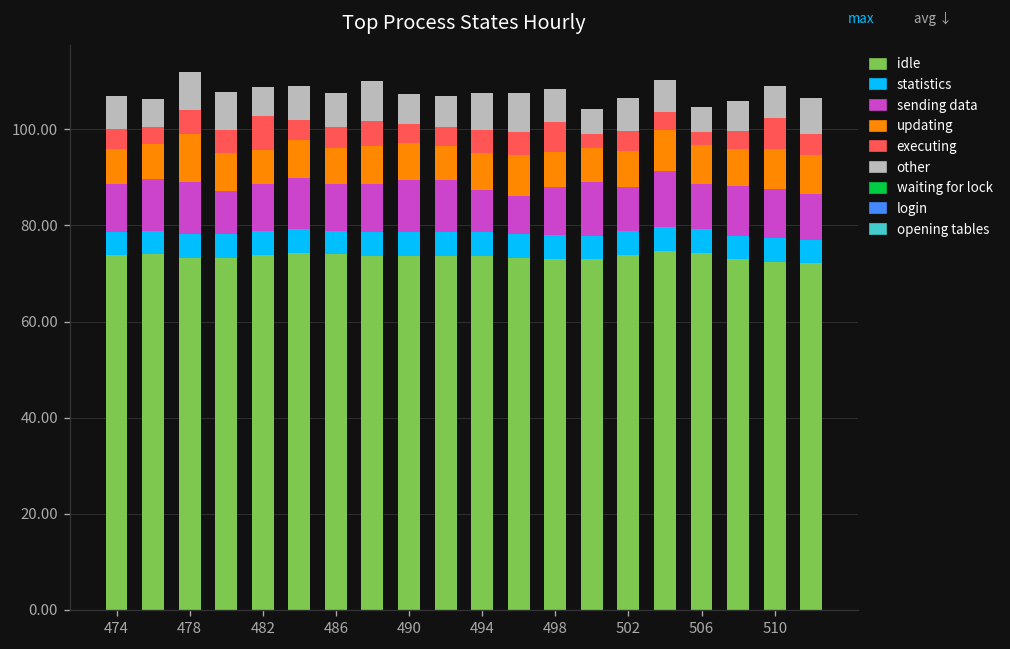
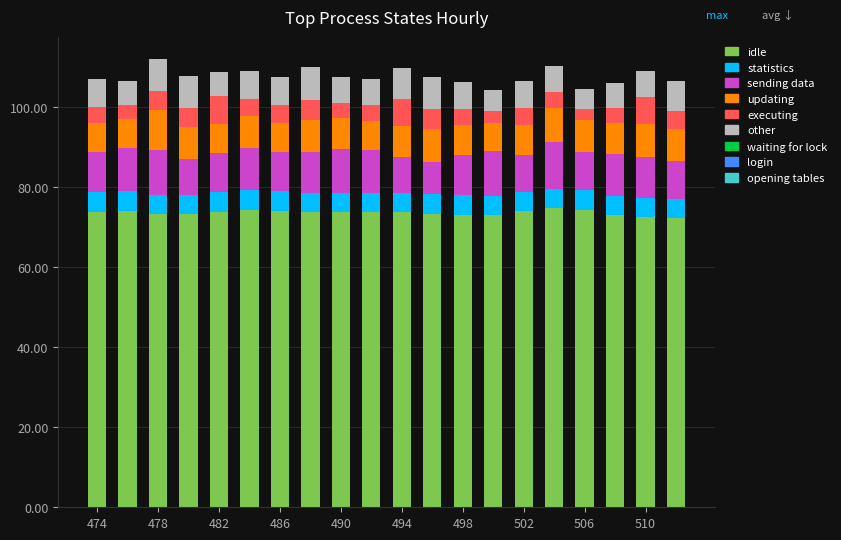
executing, 494: 5 -> 7
executing, 498: 6 -> 4
